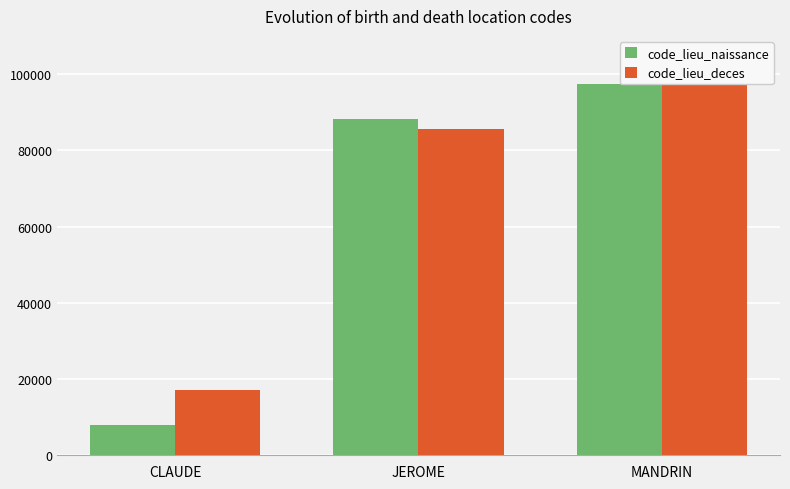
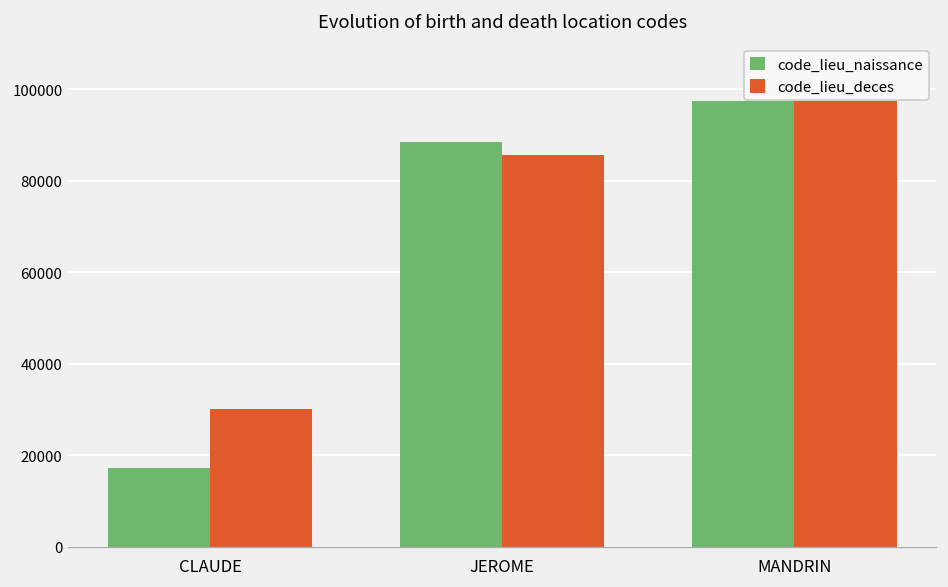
code_lieu_naissance, CLAUDE: 8000 -> 17000
code_lieu_deces, CLAUDE: 17000 -> 30000
